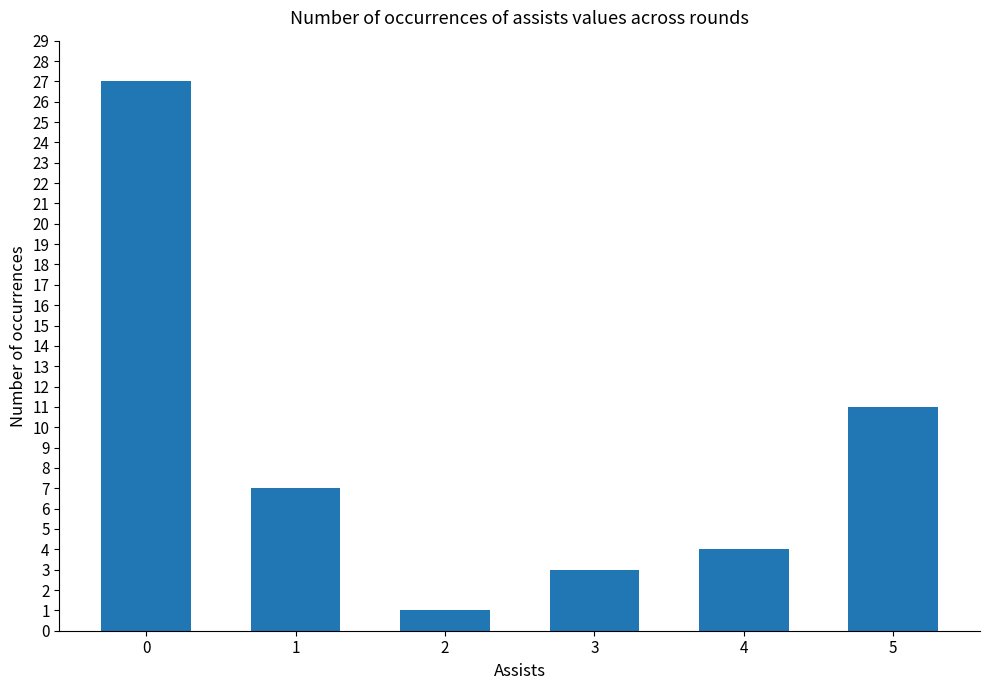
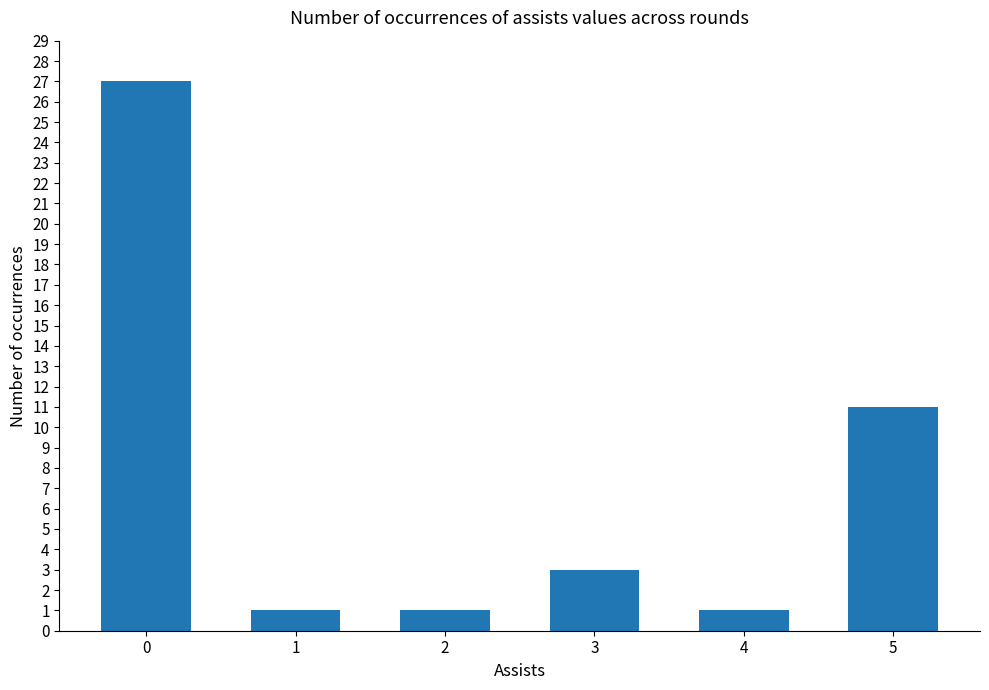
1: 7 -> 1
4: 4 -> 1
